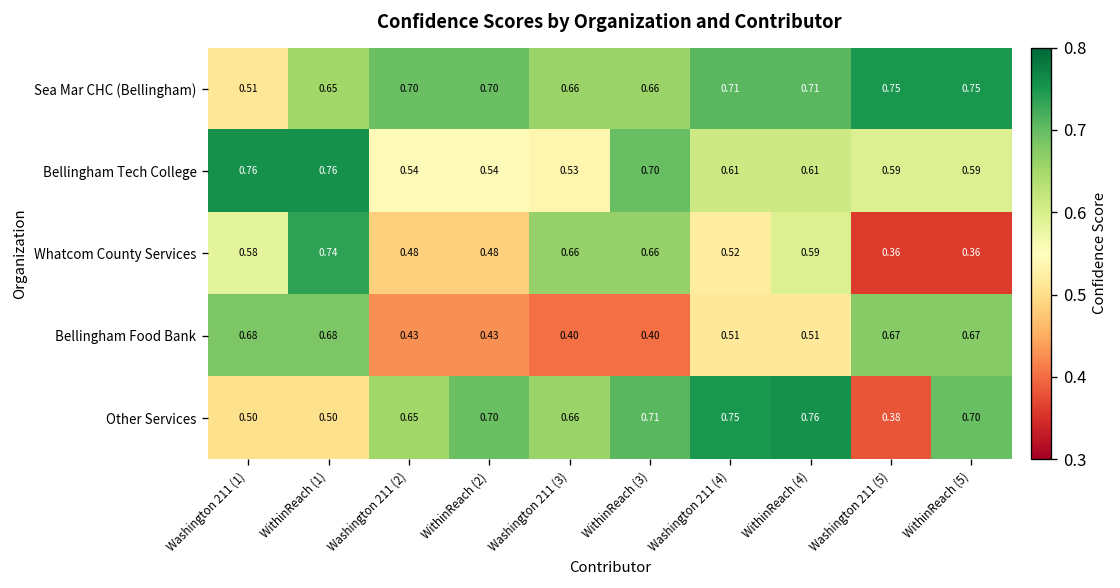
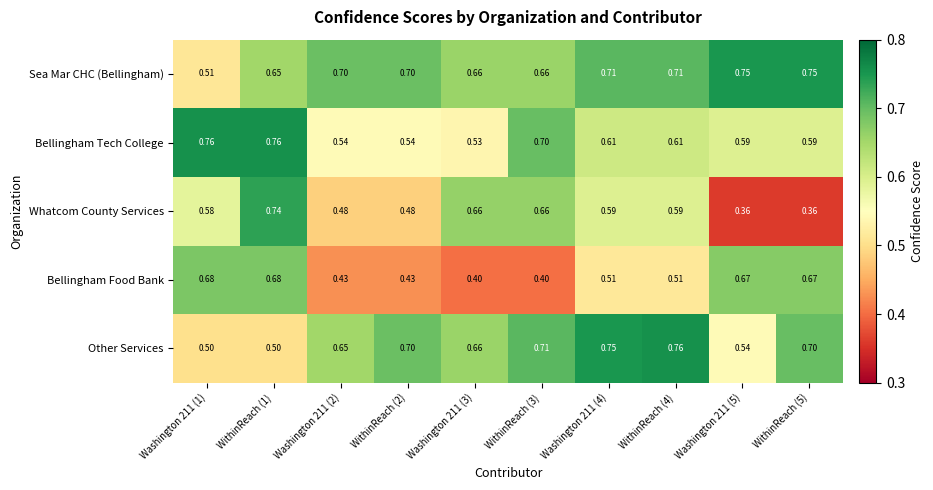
Whatcom County Services, Washington 211 (4): 0.52 -> 0.59
Other Services, Washington 211 (5): 0.38 -> 0.54
